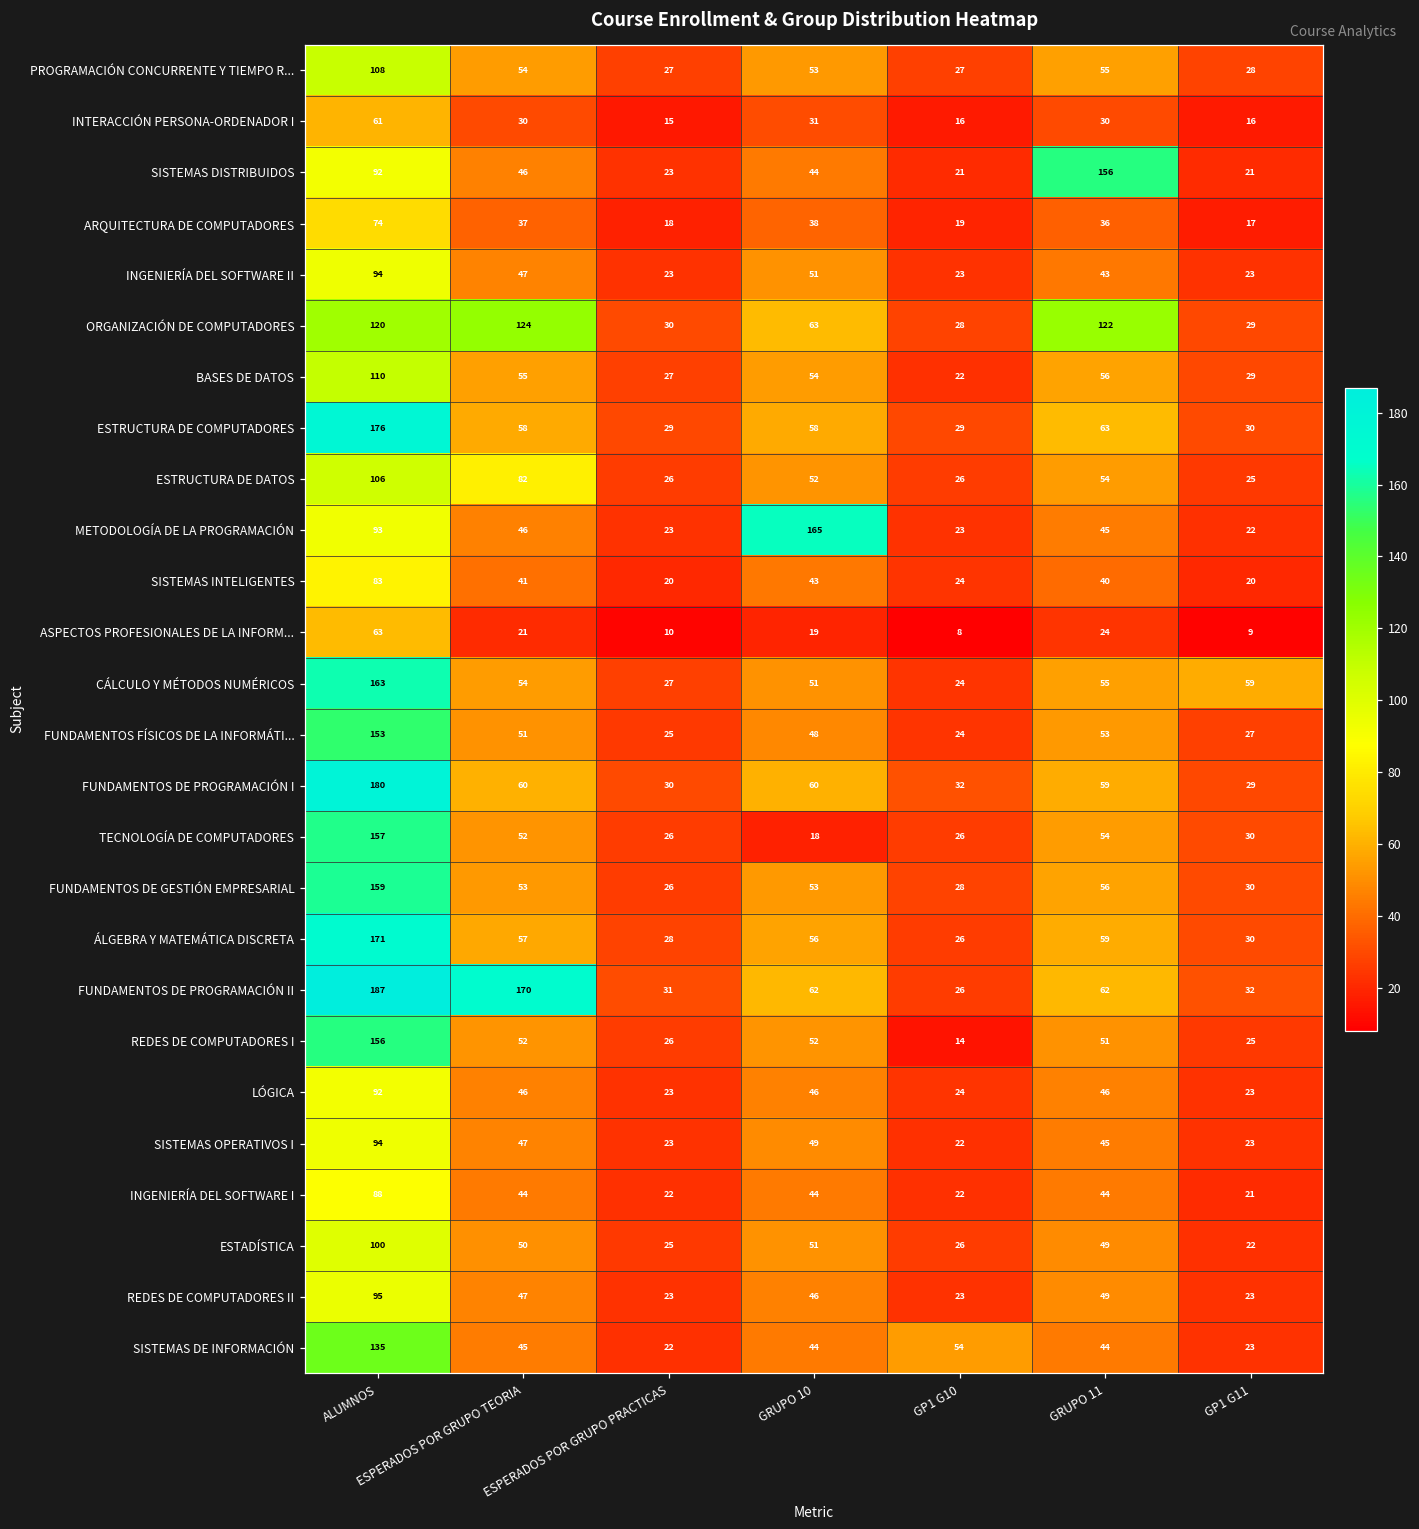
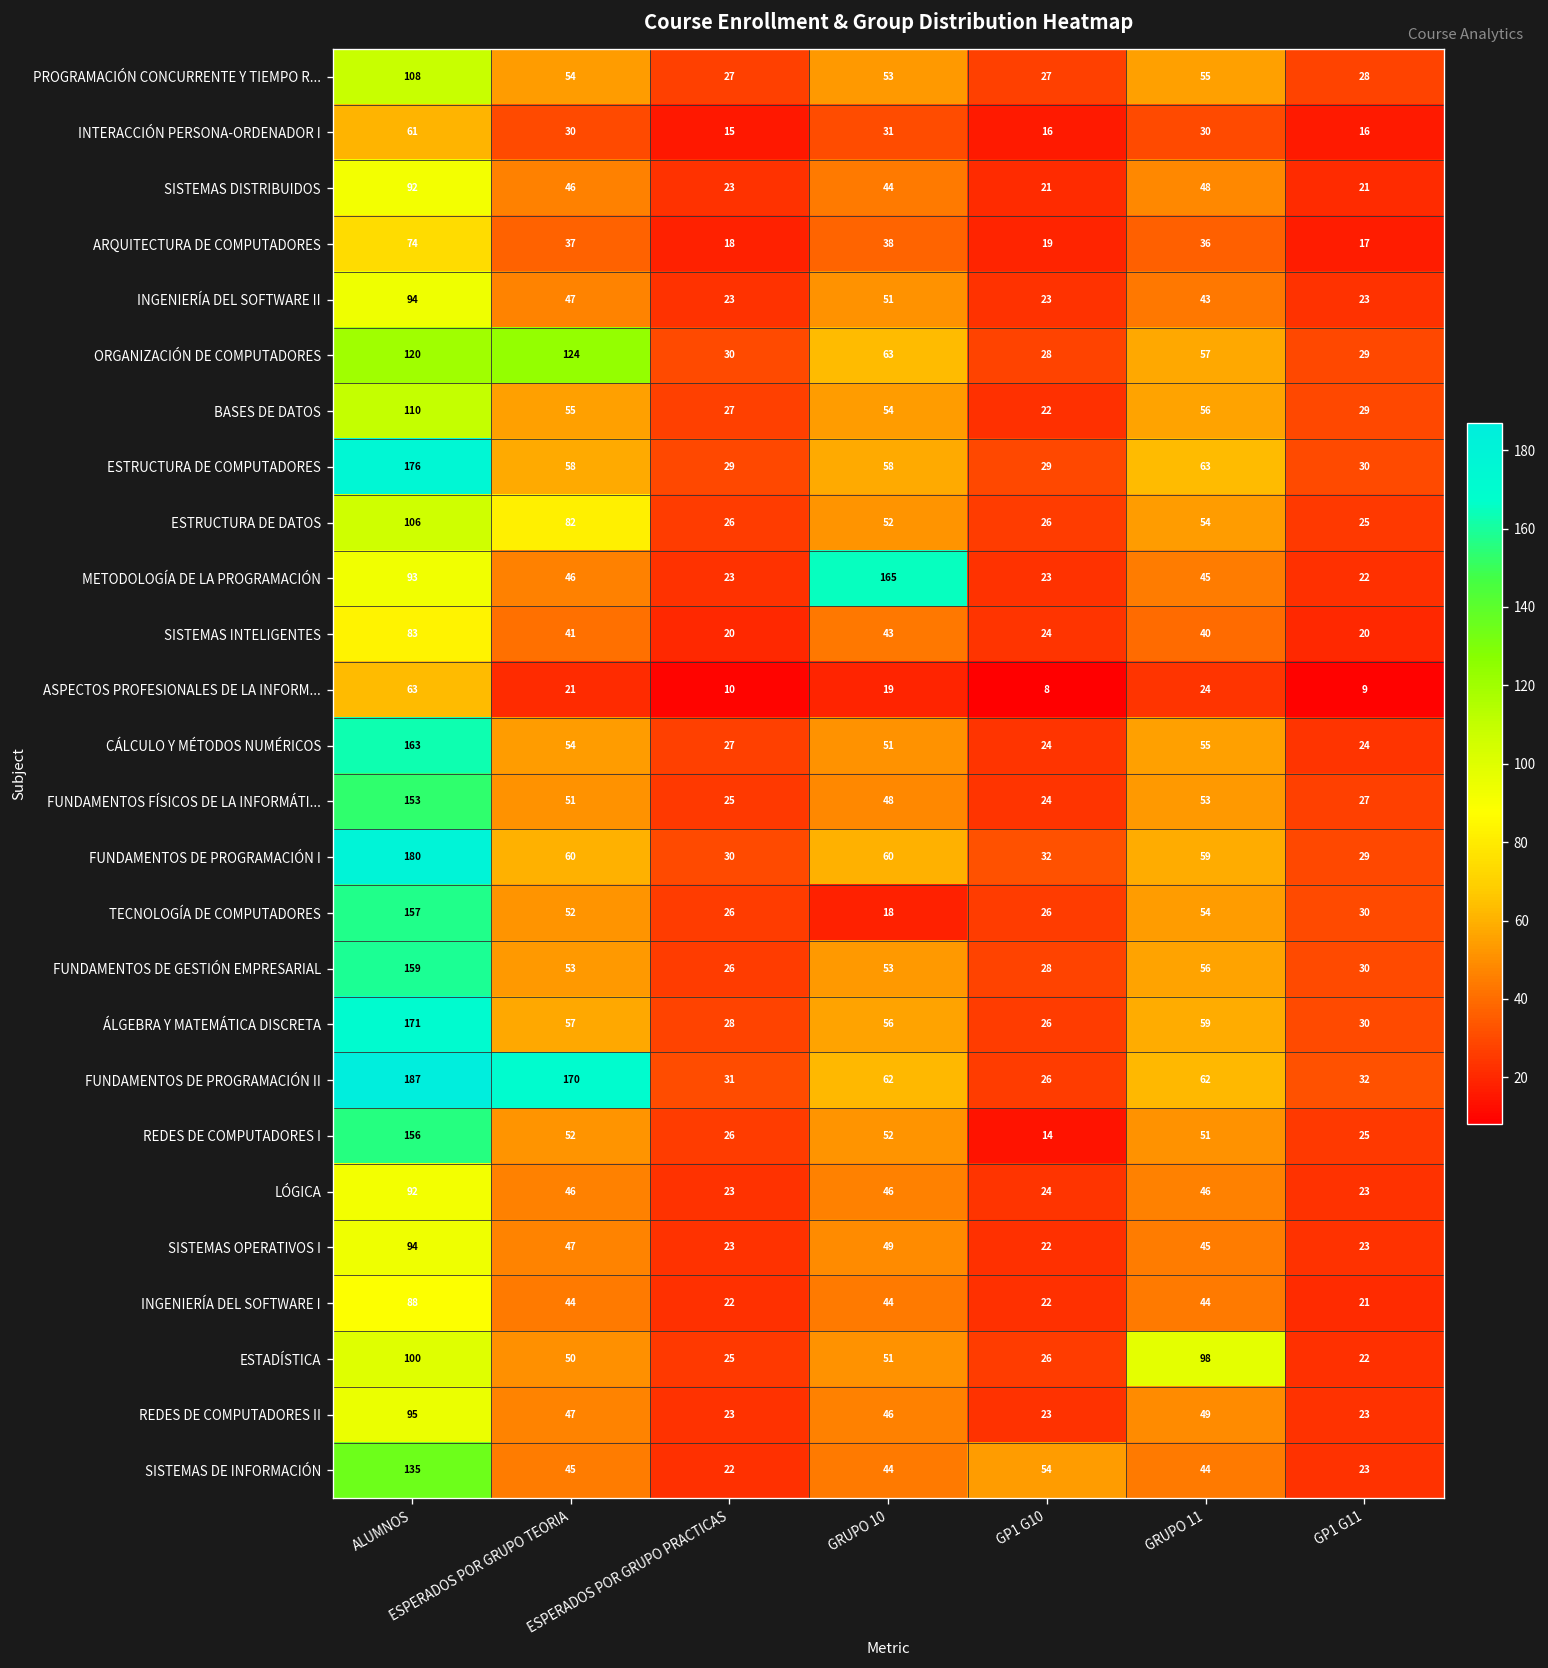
SISTEMAS DISTRIBUIDOS, GRUPO 11: 156 -> 48
ORGANIZACIÓN DE COMPUTADORES, GRUPO 11: 122 -> 57
CÁLCULO Y MÉTODOS NUMÉRICOS, GP1 G11: 59 -> 24
ESTADÍSTICA, GRUPO 11: 49 -> 98
